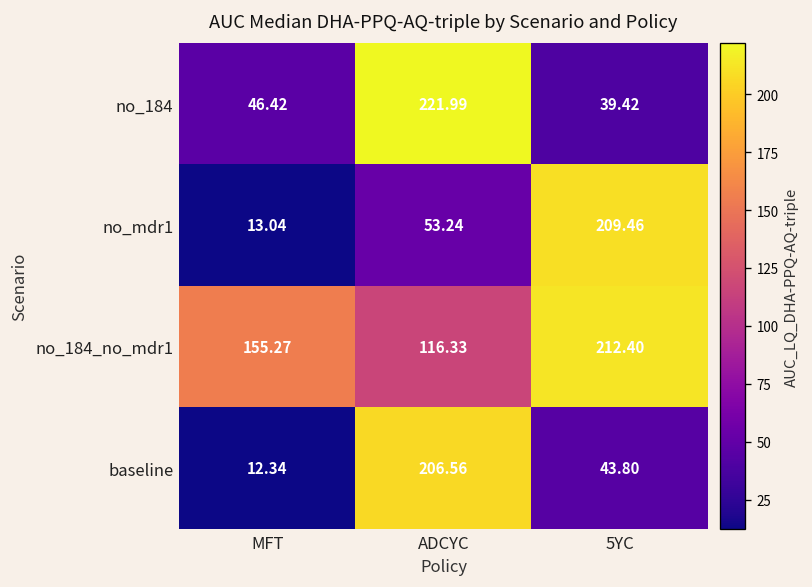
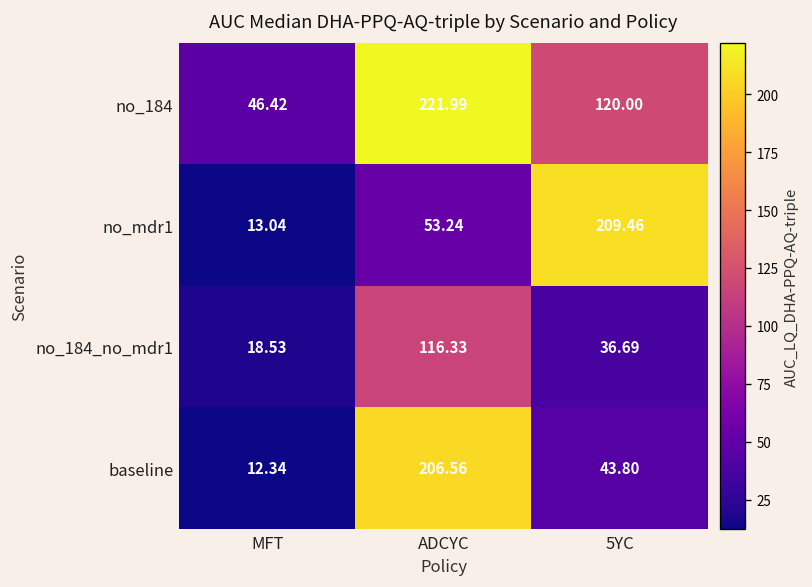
no_184, 5YC: 39.42 -> 120.00
no_184_no_mdr1, MFT: 155.27 -> 18.53
no_184_no_mdr1, 5YC: 212.40 -> 36.69
